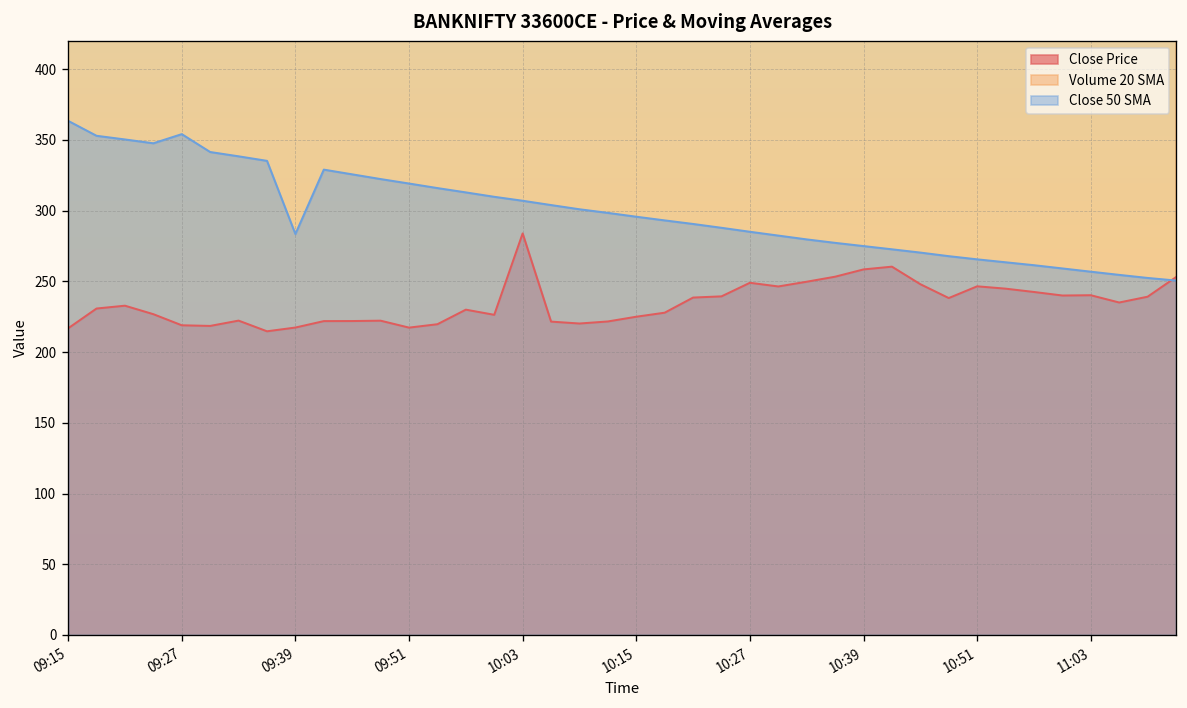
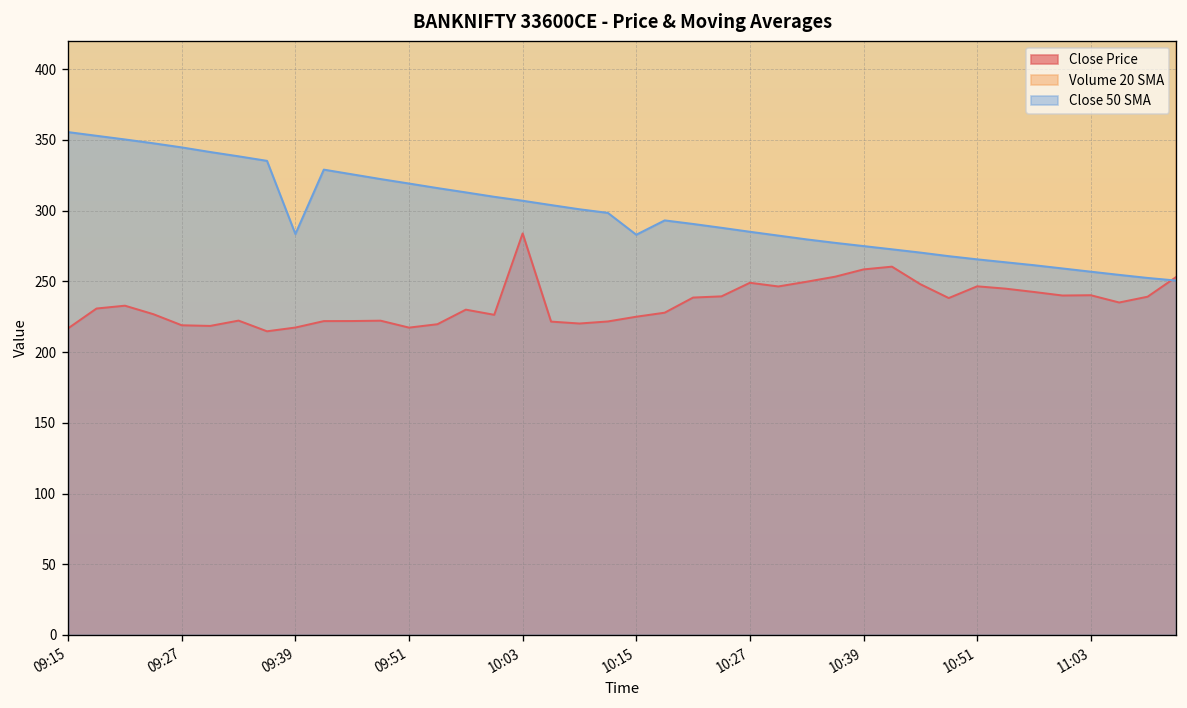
Close 50 SMA, 09:15: 364 -> 356
Close 50 SMA, 09:27: 354 -> 345
Close 50 SMA, 10:15: 296 -> 283
